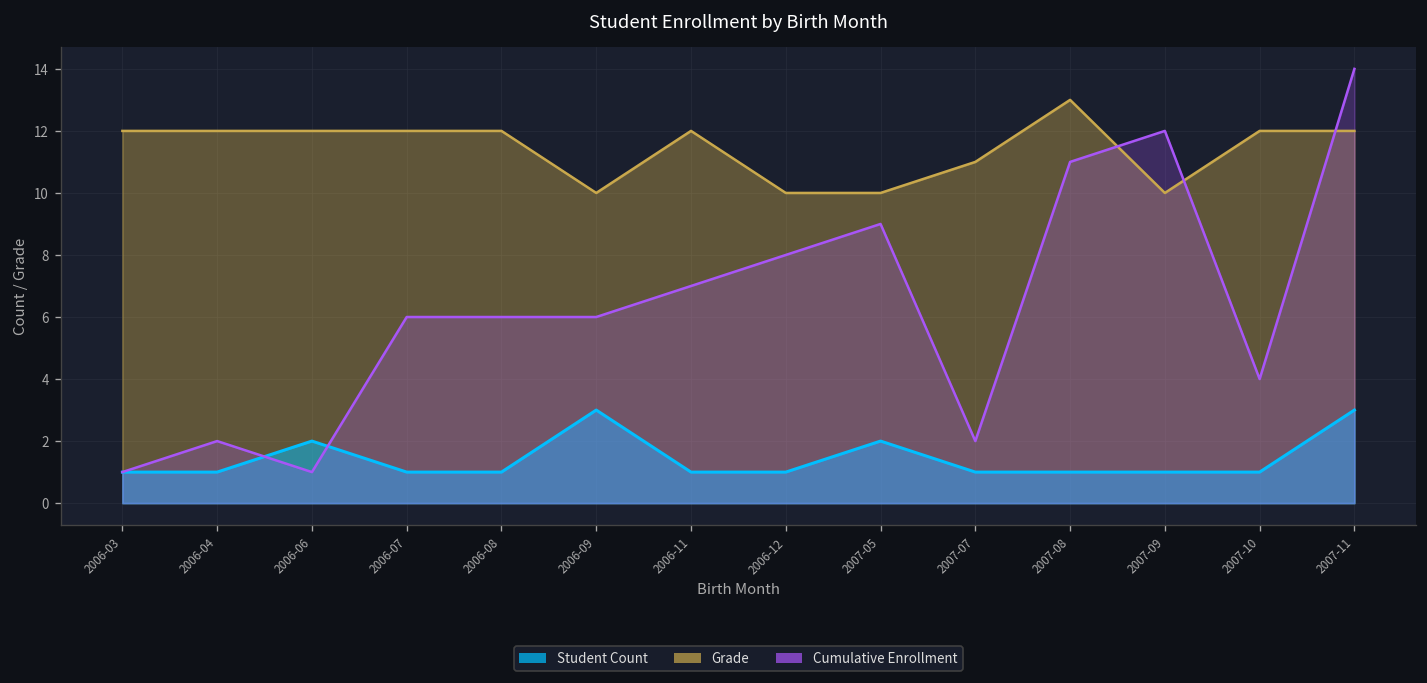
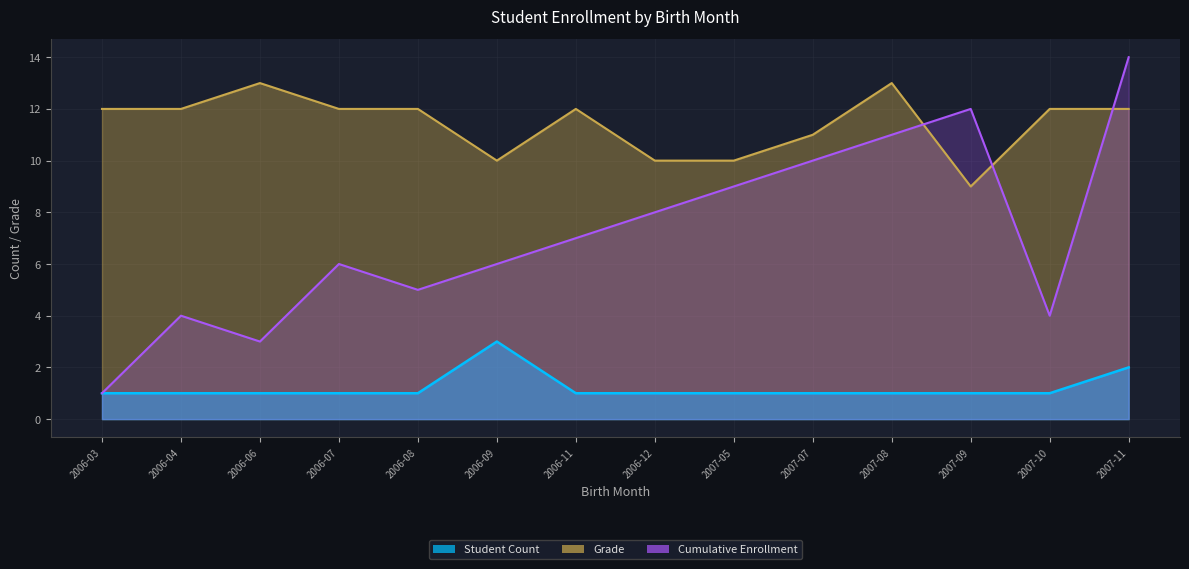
Cumulative Enrollment, 2006-04: 2 -> 4
Grade, 2006-06: 12 -> 13
Student Count, 2006-06: 2 -> 1
Cumulative Enrollment, 2006-06: 1 -> 3
Cumulative Enrollment, 2006-08: 6 -> 5
Student Count, 2007-05: 2 -> 1
Cumulative Enrollment, 2007-07: 2 -> 10
Grade, 2007-09: 10 -> 9
Student Count, 2007-11: 3 -> 2
